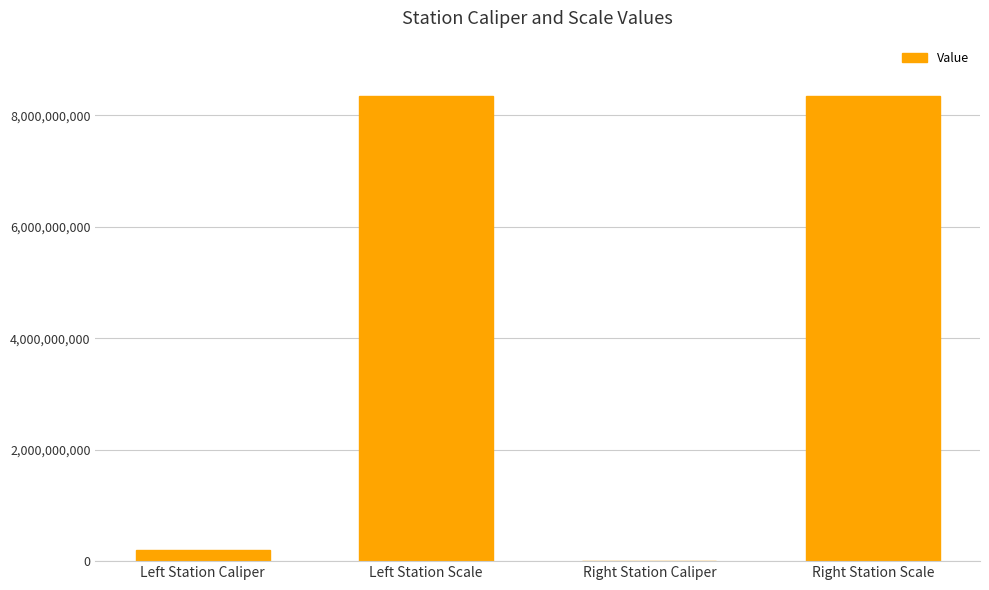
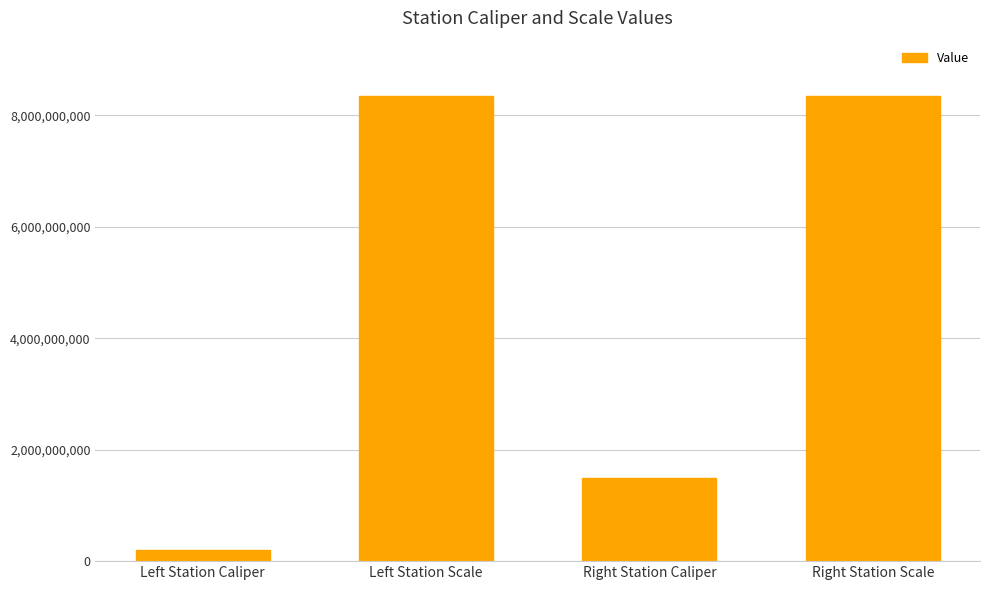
Right Station Caliper: 0 -> 1,500,000,000
